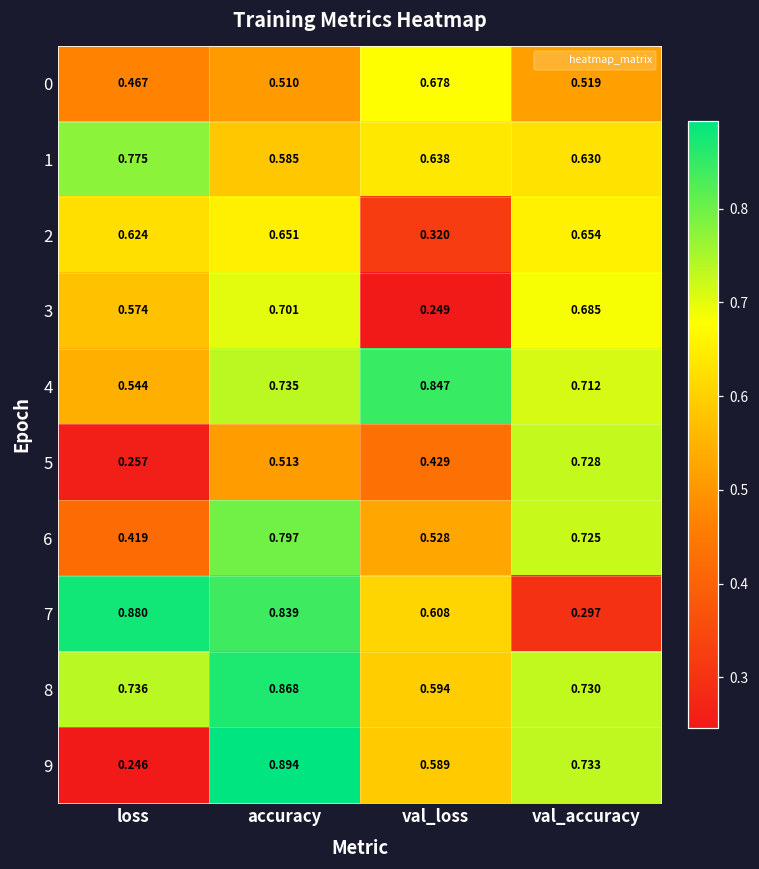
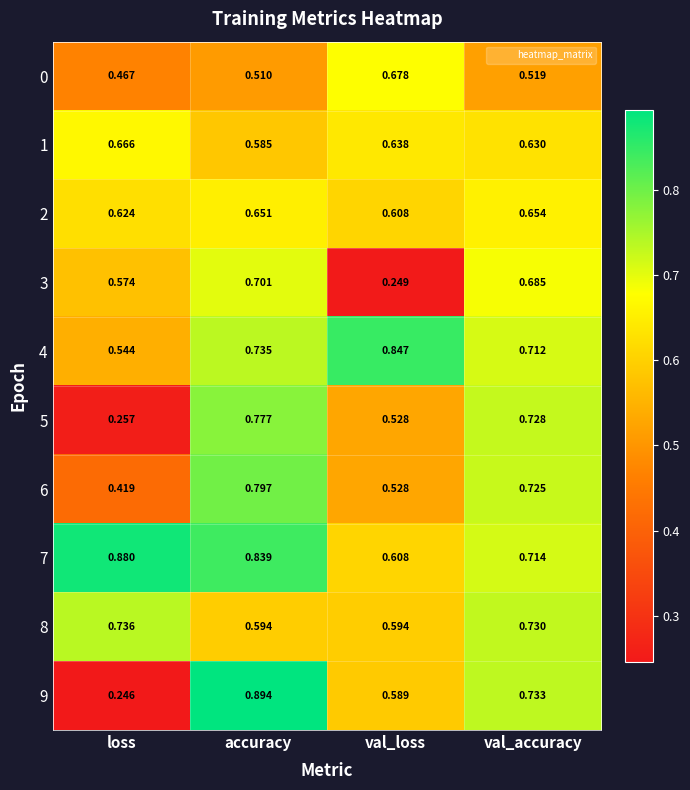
1, loss: 0.775 -> 0.666
2, val_loss: 0.320 -> 0.608
5, accuracy: 0.513 -> 0.777
5, val_loss: 0.429 -> 0.528
7, val_accuracy: 0.297 -> 0.714
8, accuracy: 0.868 -> 0.594
